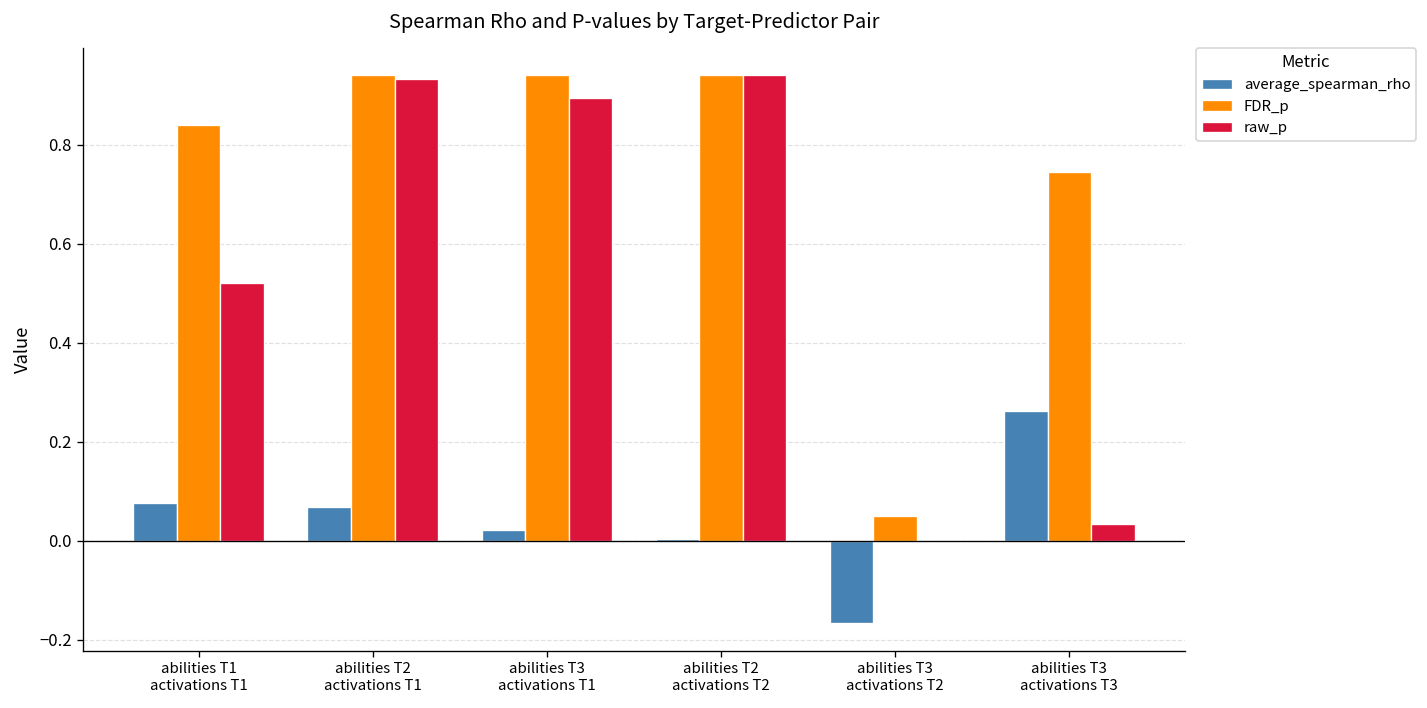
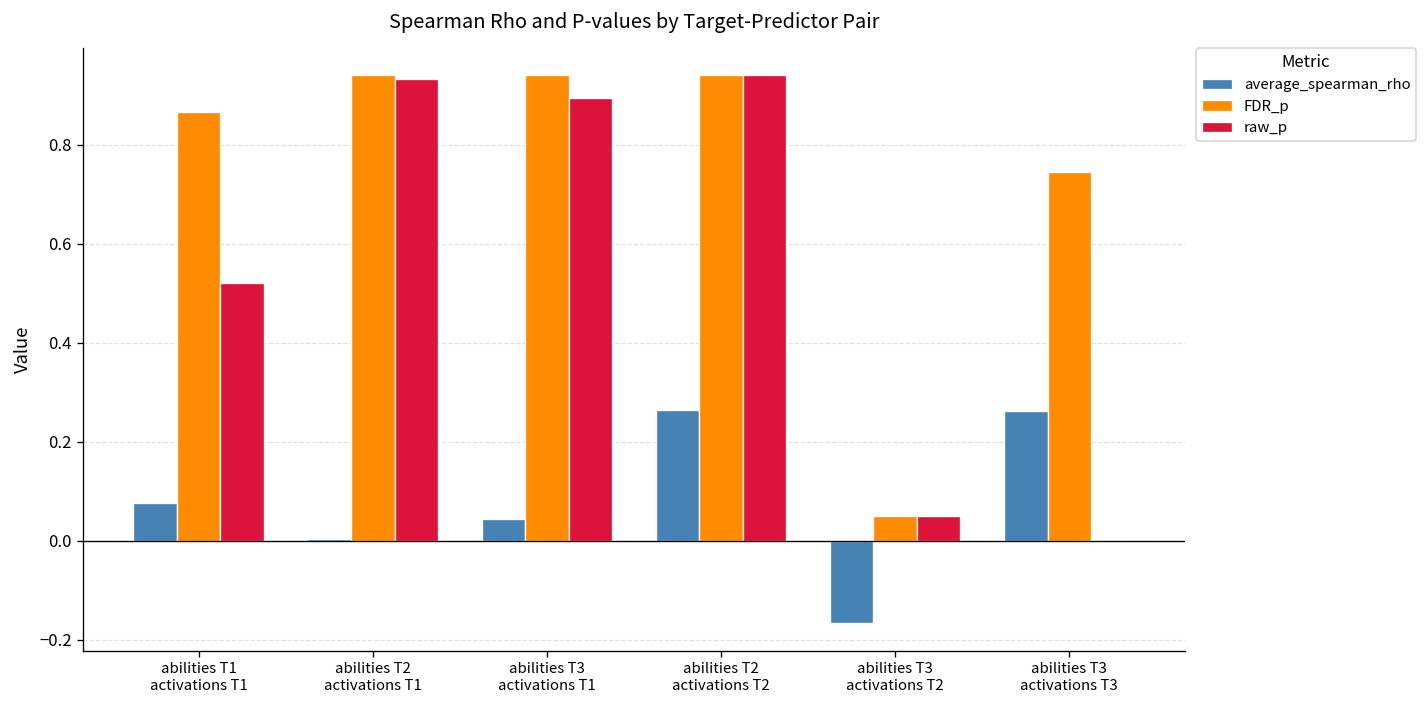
FDR_p, abilities T1 activations T1: 0.84 -> 0.87
average_spearman_rho, abilities T2 activations T1: 0.07 -> 0.00
average_spearman_rho, abilities T3 activations T1: 0.02 -> 0.04
average_spearman_rho, abilities T2 activations T2: 0.00 -> 0.26
raw_p, abilities T3 activations T2: 0.00 -> 0.05
raw_p, abilities T3 activations T3: 0.03 -> 0.00
